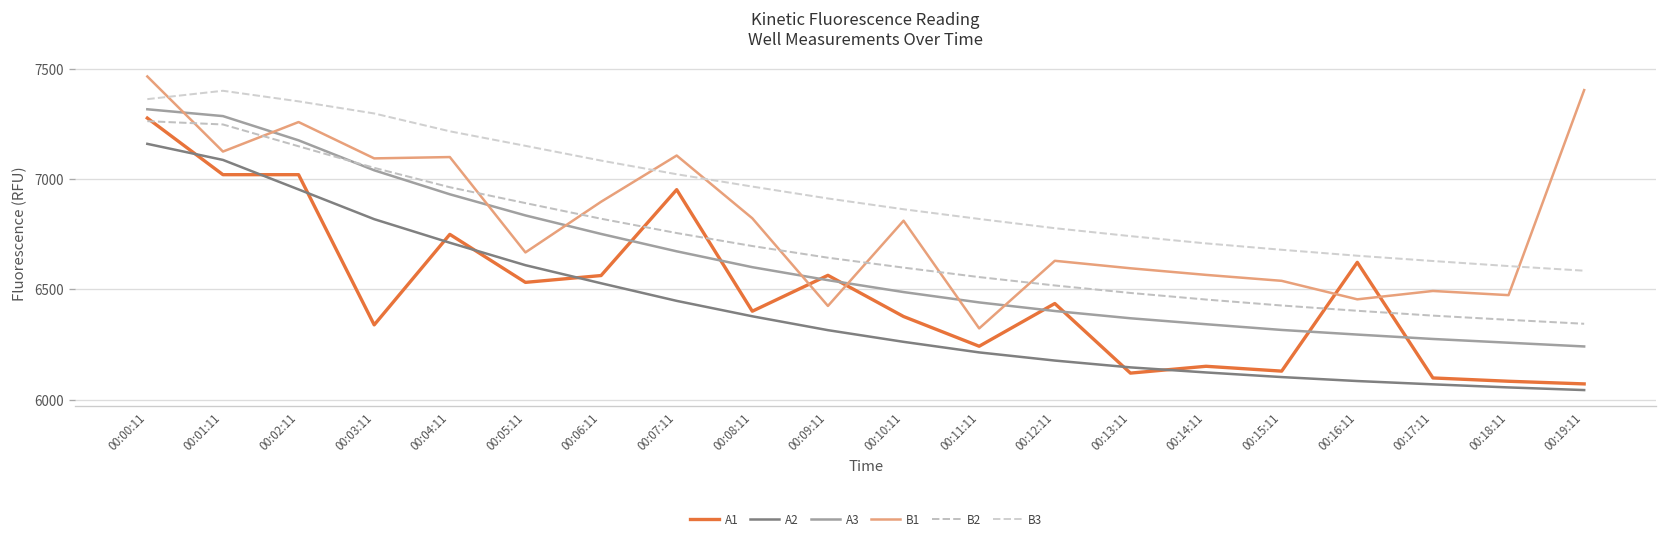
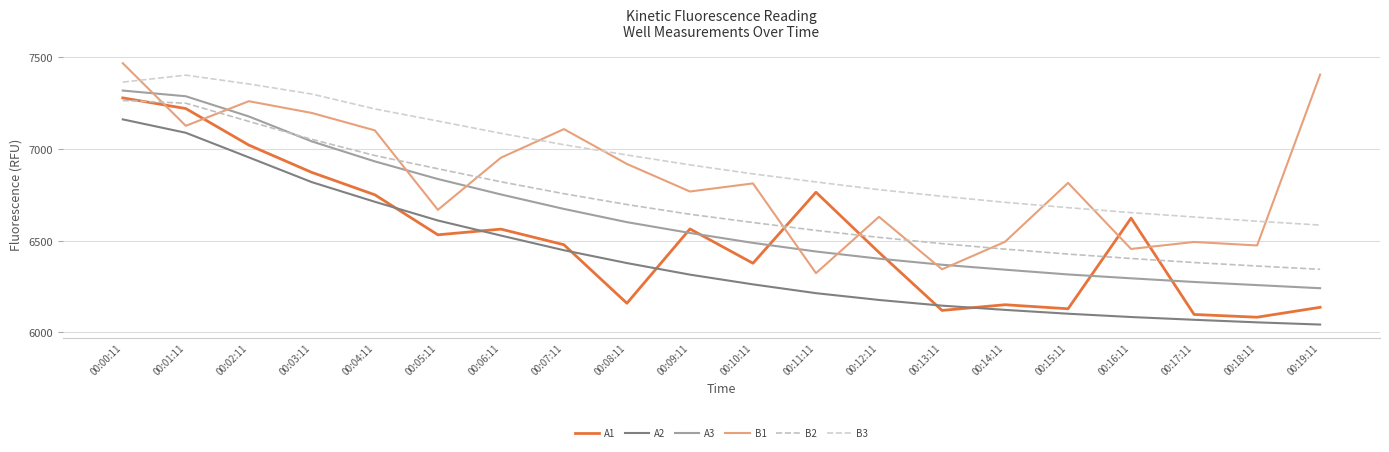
A1, 00:01:11: 7020 -> 7220
A1, 00:03:11: 6340 -> 6870
B1, 00:03:11: 7100 -> 7200
B1, 00:06:11: 6900 -> 6950
A1, 00:07:11: 6950 -> 6480
A1, 00:08:11: 6400 -> 6160
B1, 00:08:11: 6820 -> 6920
B1, 00:09:11: 6430 -> 6770
A1, 00:11:11: 6240 -> 6760
B1, 00:13:11: 6600 -> 6340
B1, 00:14:11: 6570 -> 6490
B1, 00:15:11: 6540 -> 6820
A1, 00:19:11: 6070 -> 6140
